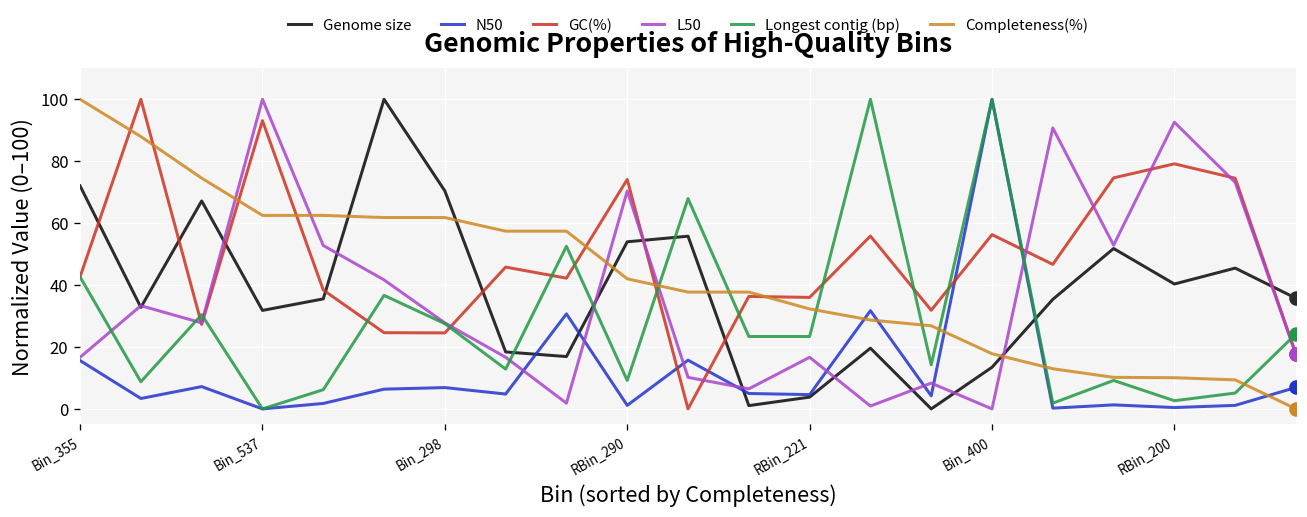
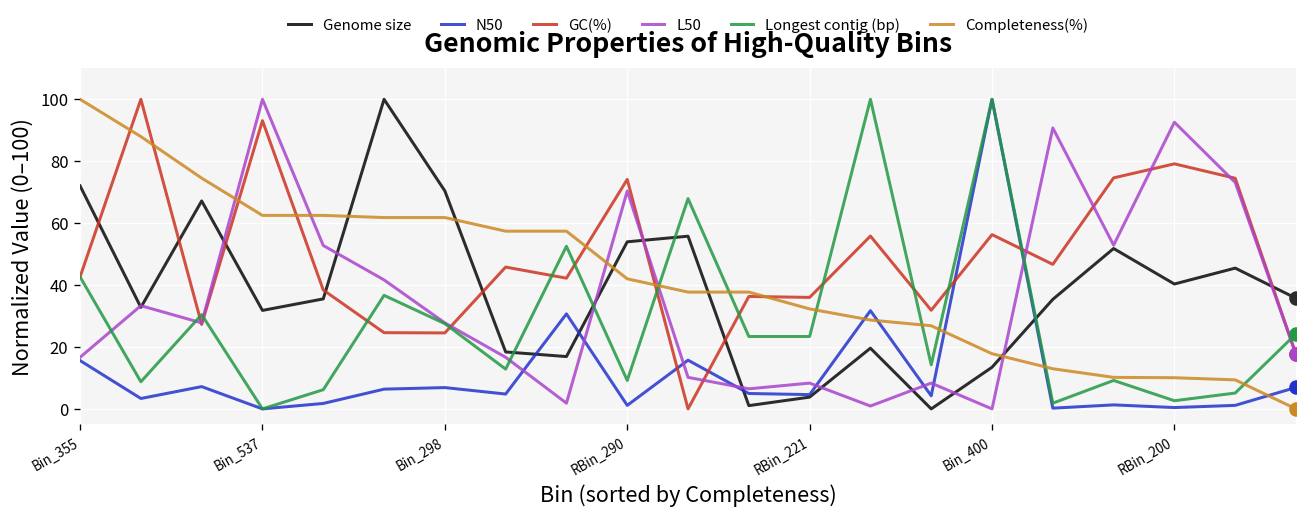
L50, RBin_221: 17 -> 8
